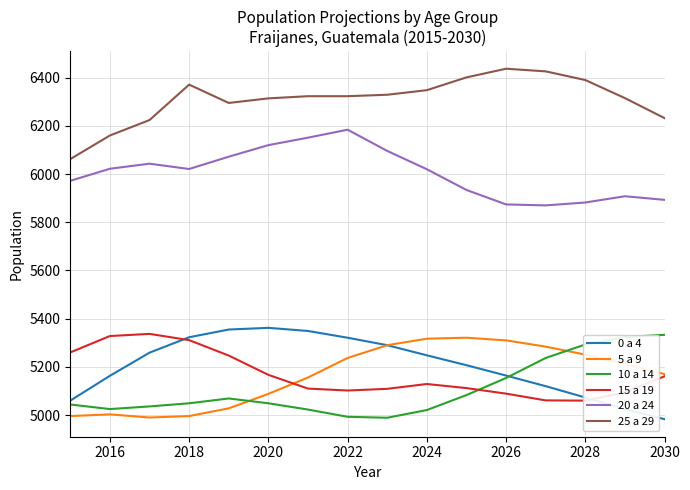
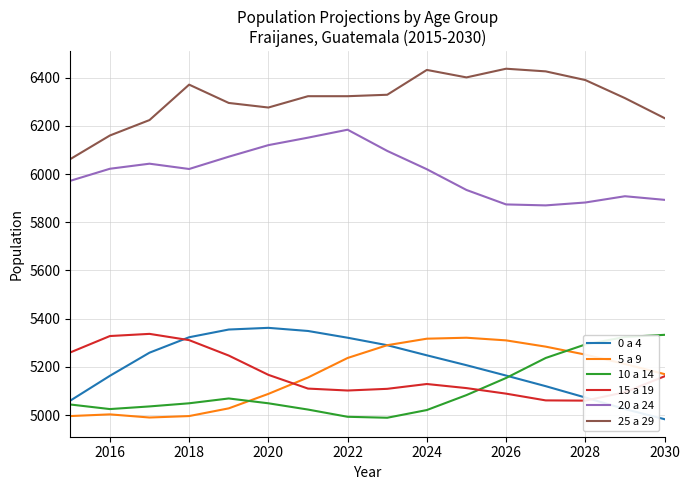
25 a 29, 2020: 6310 -> 6280
25 a 29, 2024: 6350 -> 6430
